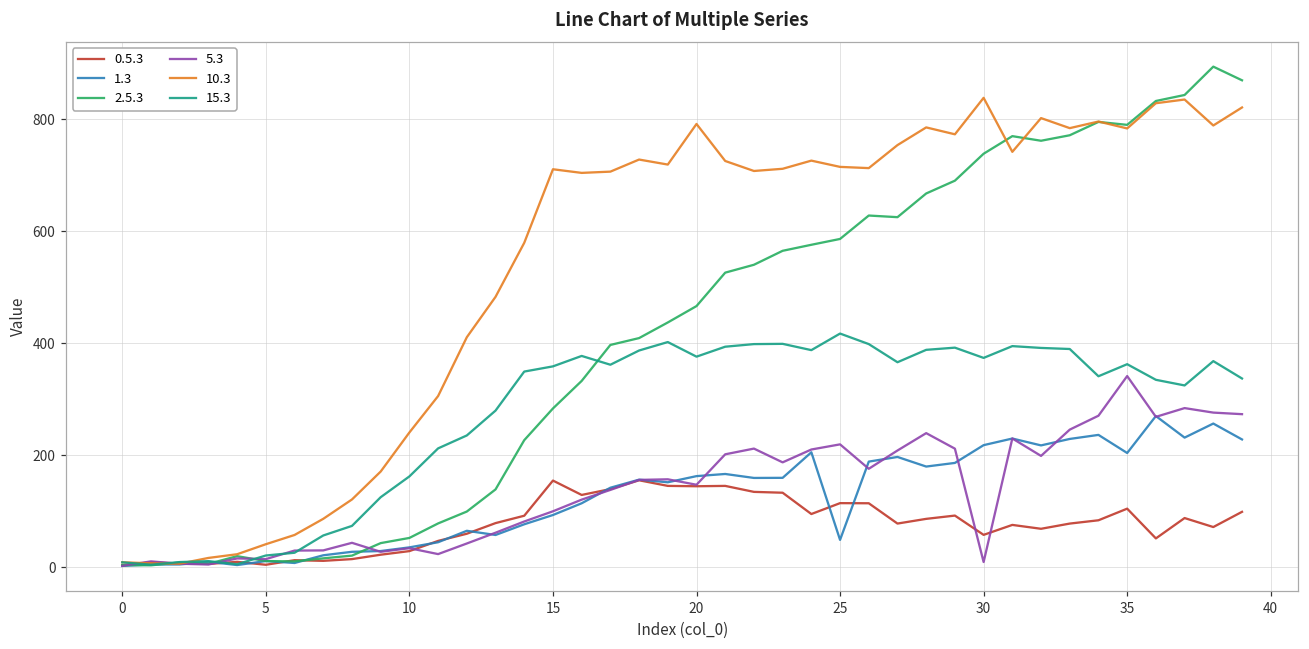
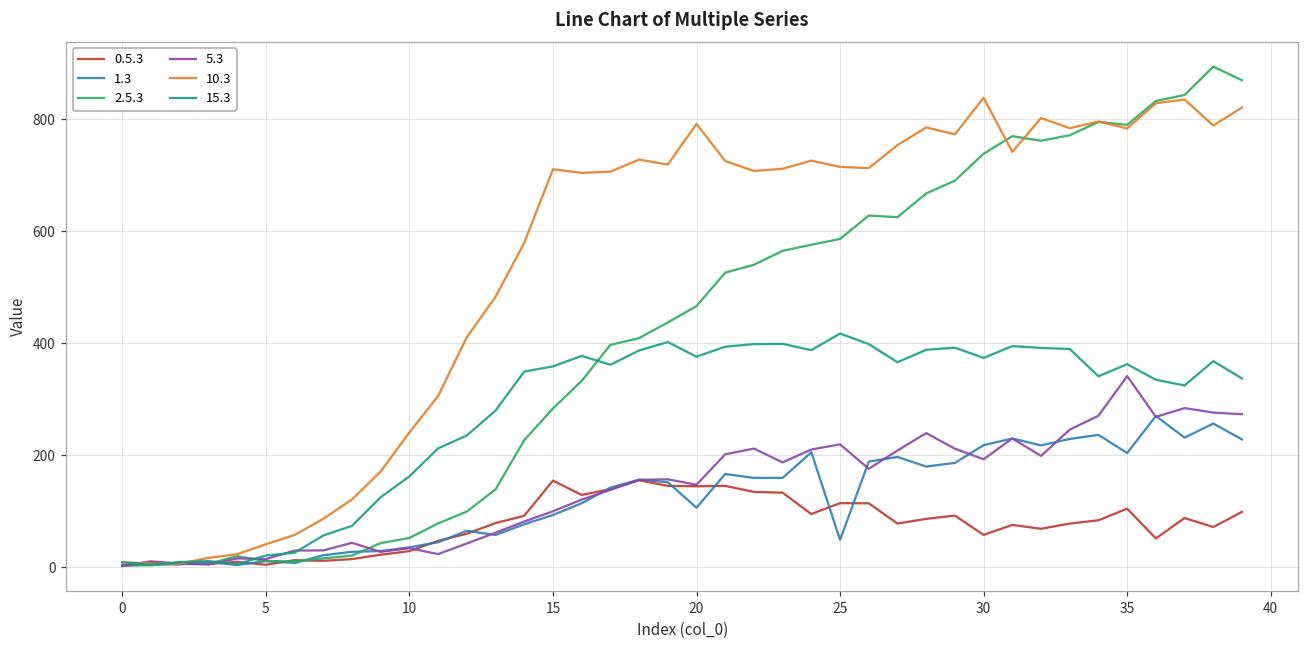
1.3, 20: 160 -> 110
5.3, 30: 10 -> 190
